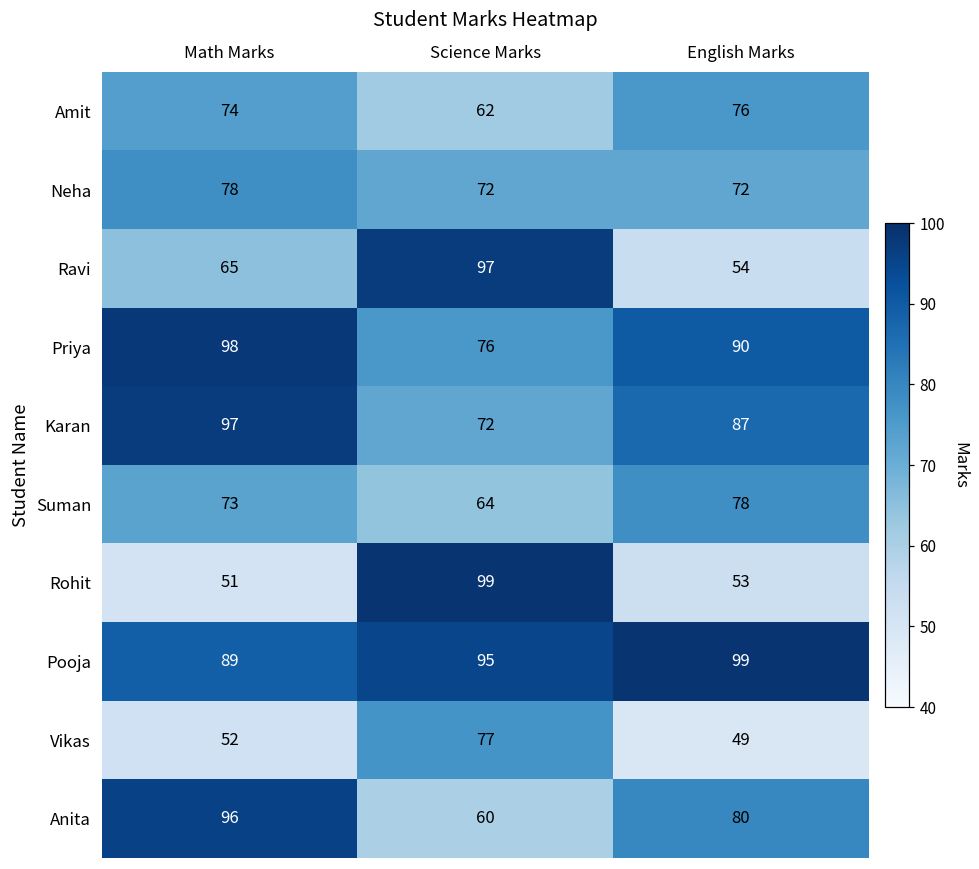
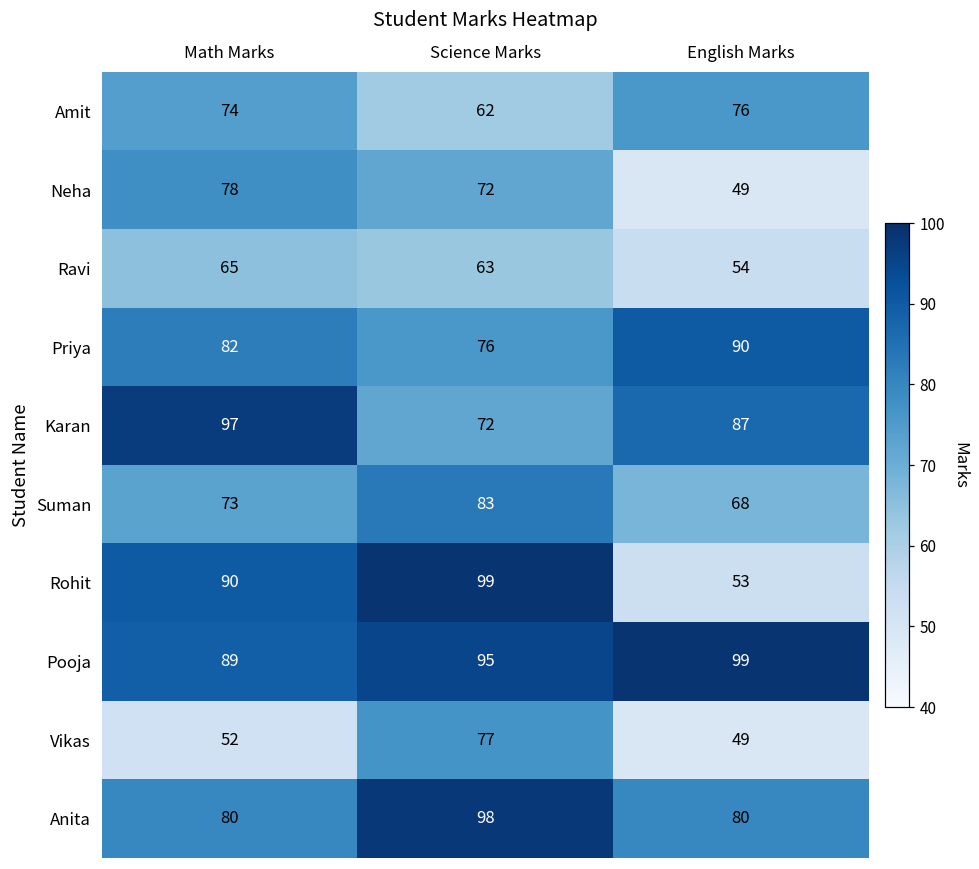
Neha, English Marks: 72 -> 49
Ravi, Science Marks: 97 -> 63
Priya, Math Marks: 98 -> 82
Suman, Science Marks: 64 -> 83
Suman, English Marks: 78 -> 68
Rohit, Math Marks: 51 -> 90
Anita, Math Marks: 96 -> 80
Anita, Science Marks: 60 -> 98
